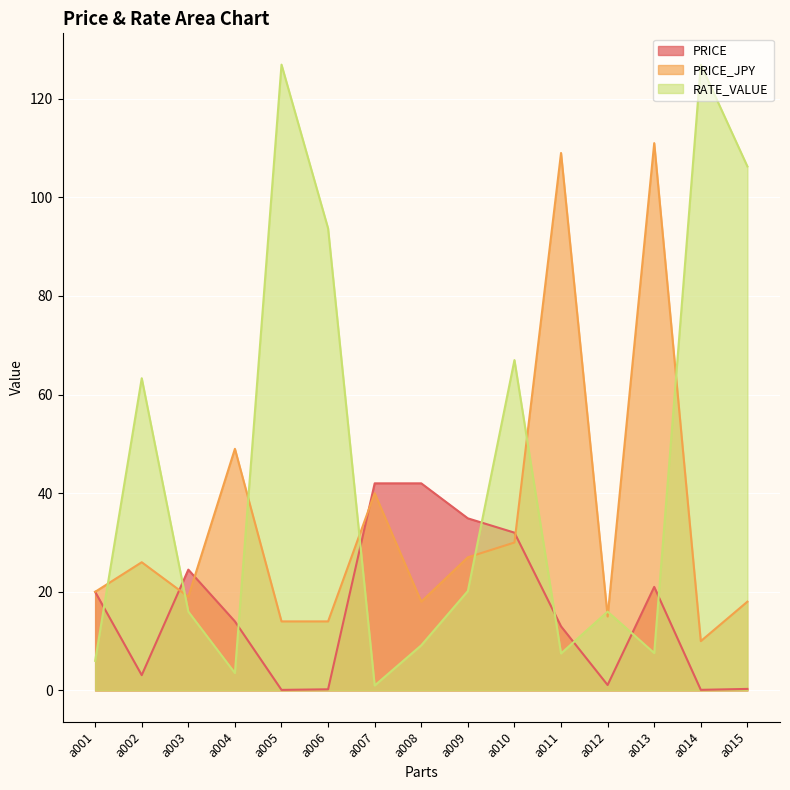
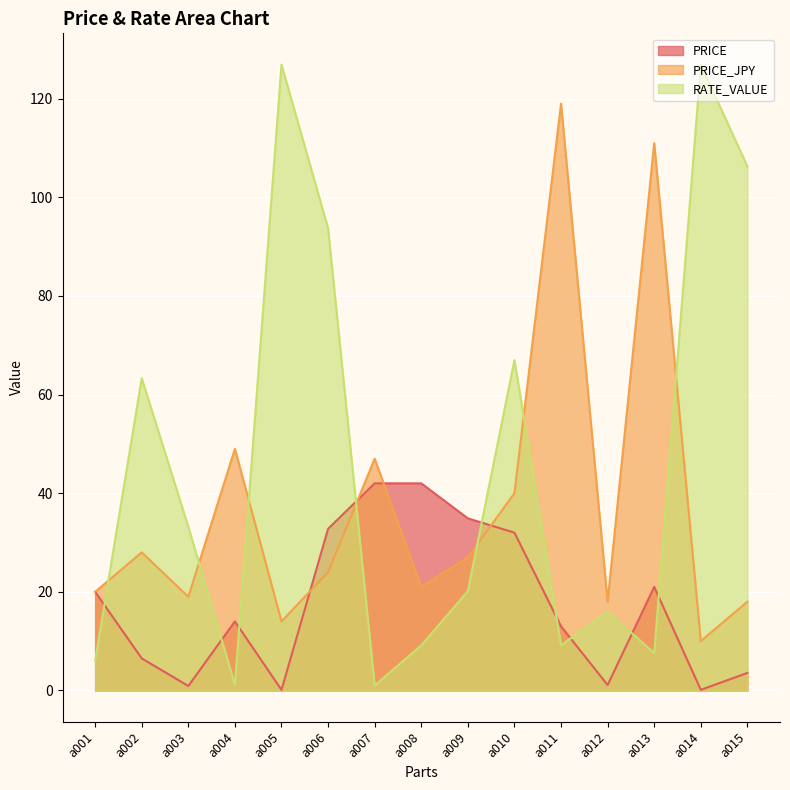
PRICE, a002: 3 -> 7
PRICE_JPY, a002: 26 -> 28
PRICE, a003: 25 -> 1
RATE_VALUE, a003: 16 -> 33
RATE_VALUE, a004: 4 -> 1
PRICE, a006: 0 -> 33
PRICE_JPY, a006: 14 -> 24
PRICE_JPY, a007: 40 -> 47
PRICE_JPY, a008: 18 -> 21
PRICE_JPY, a010: 30 -> 40
PRICE_JPY, a011: 109 -> 119
RATE_VALUE, a011: 8 -> 9
PRICE_JPY, a012: 15 -> 18
PRICE, a015: 0 -> 4
